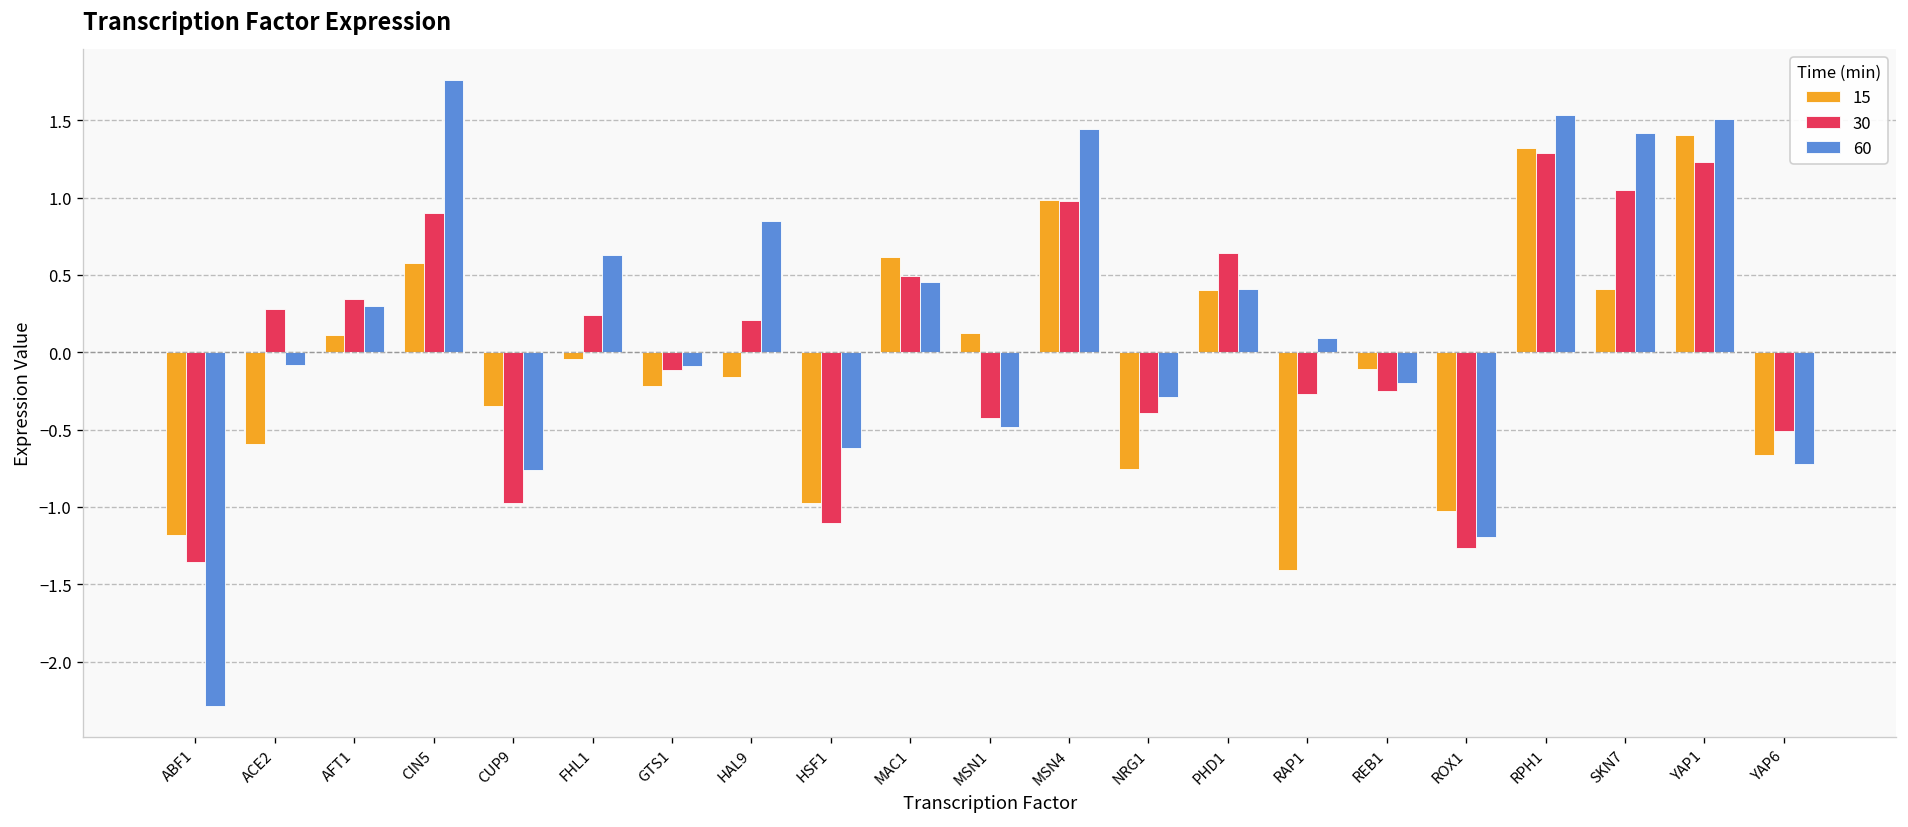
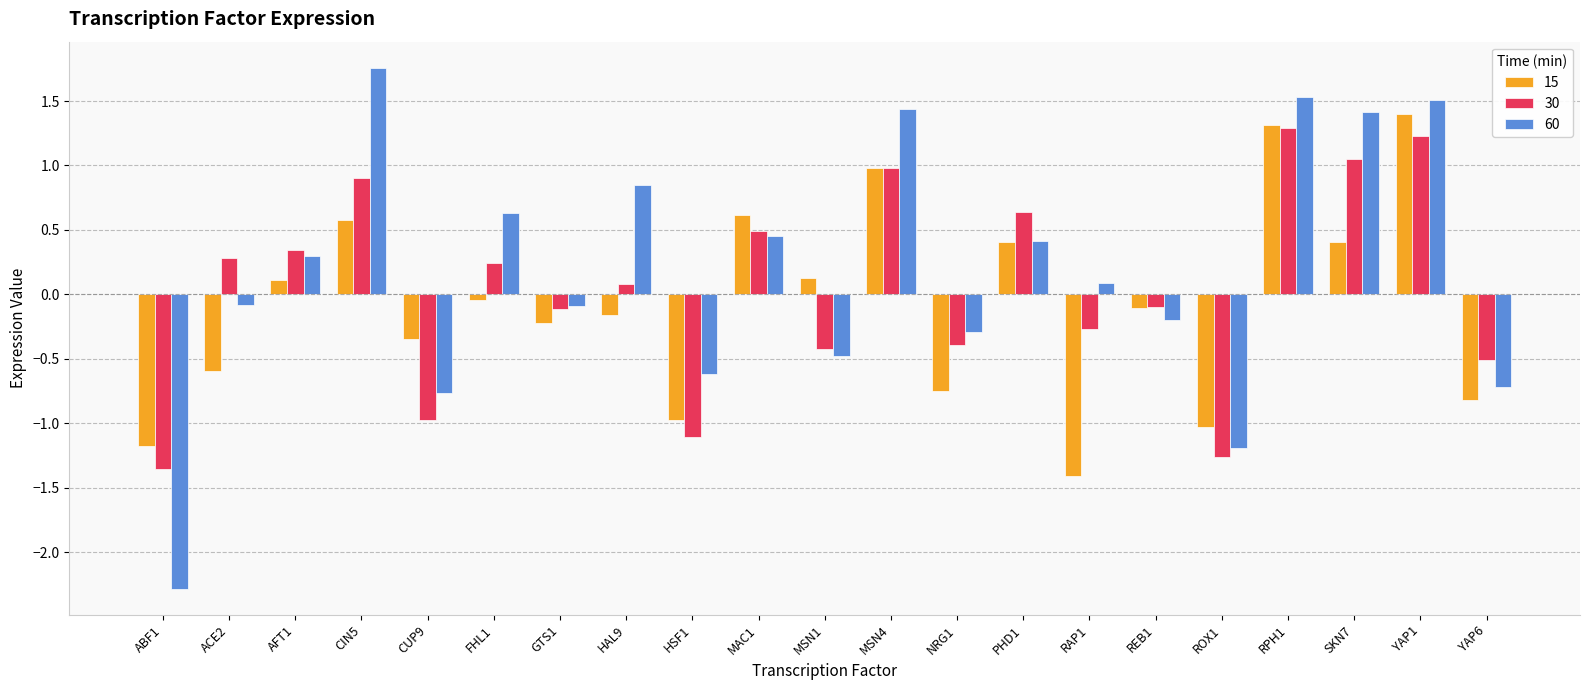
30, HAL9: 0.21 -> 0.08
30, REB1: -0.25 -> -0.10
15, YAP6: -0.66 -> -0.82
